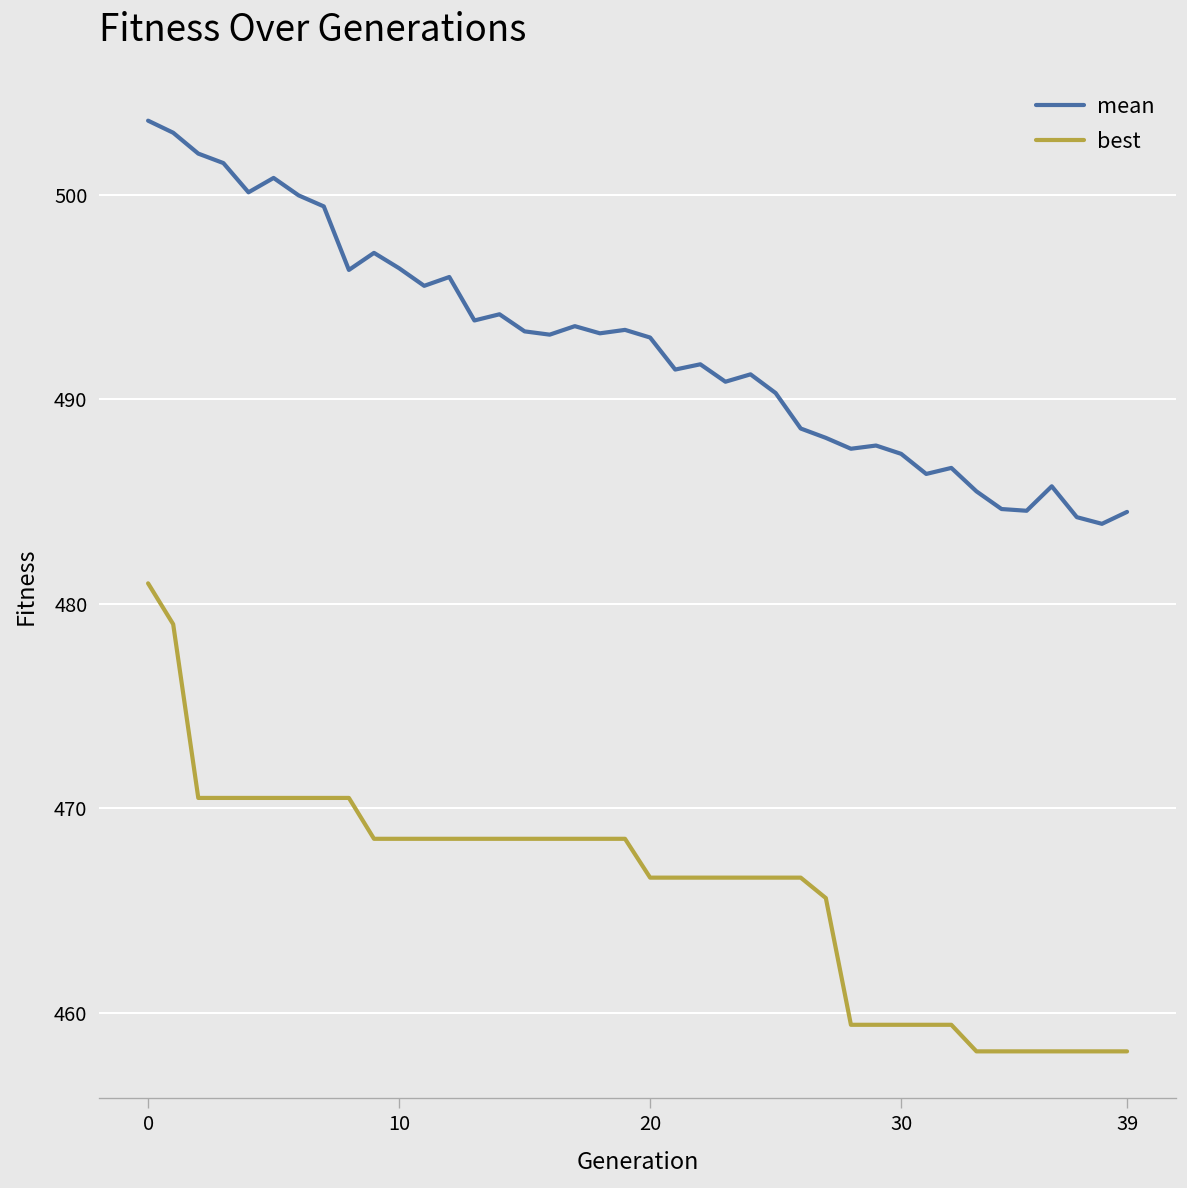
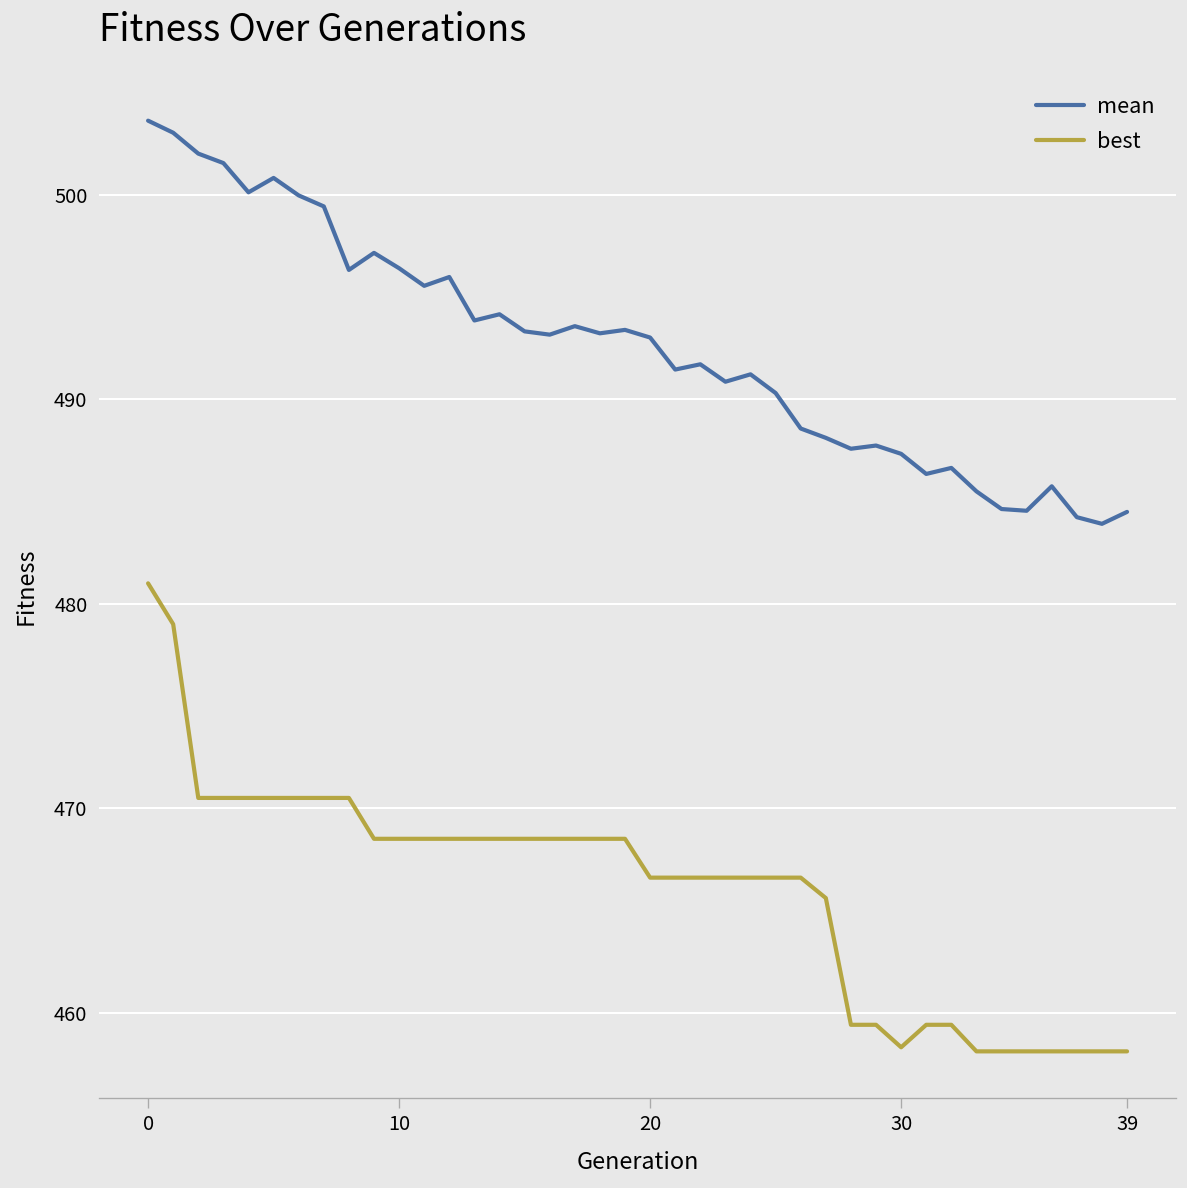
best, 30: 459.4 -> 458.3
